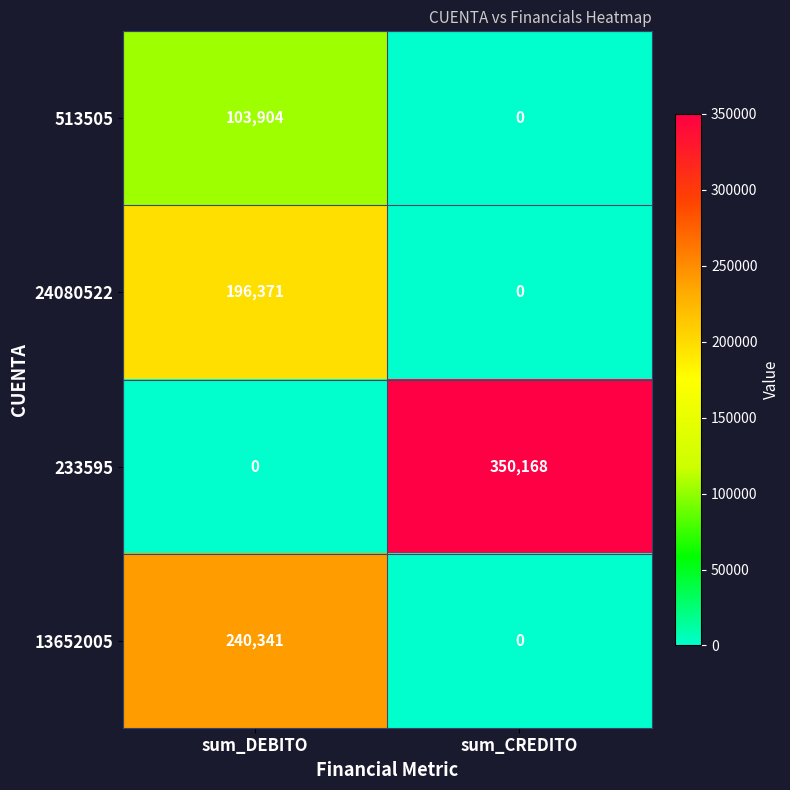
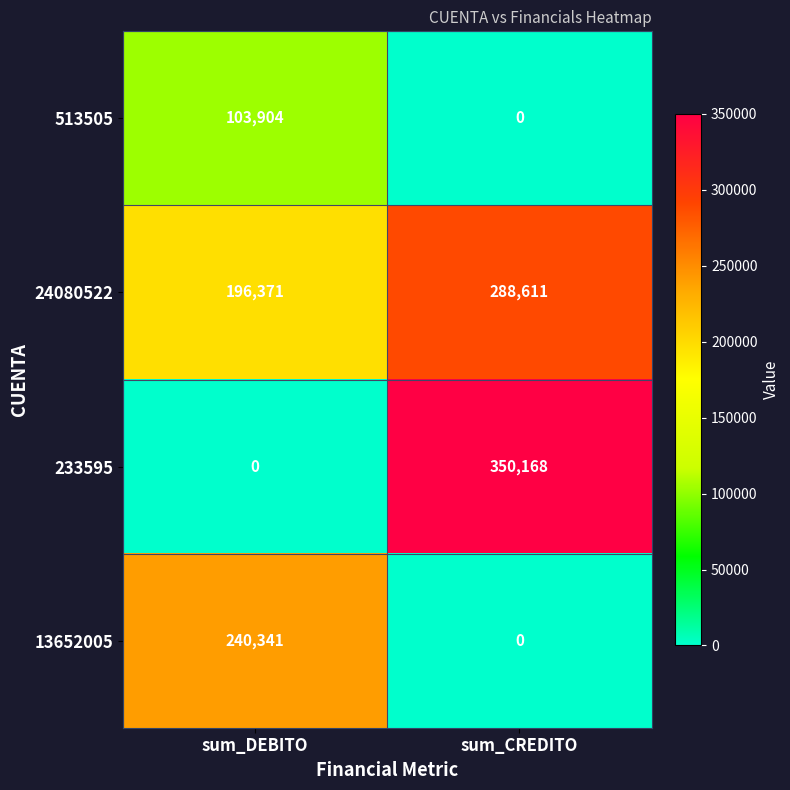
24080522, sum_CREDITO: 0 -> 288,611
